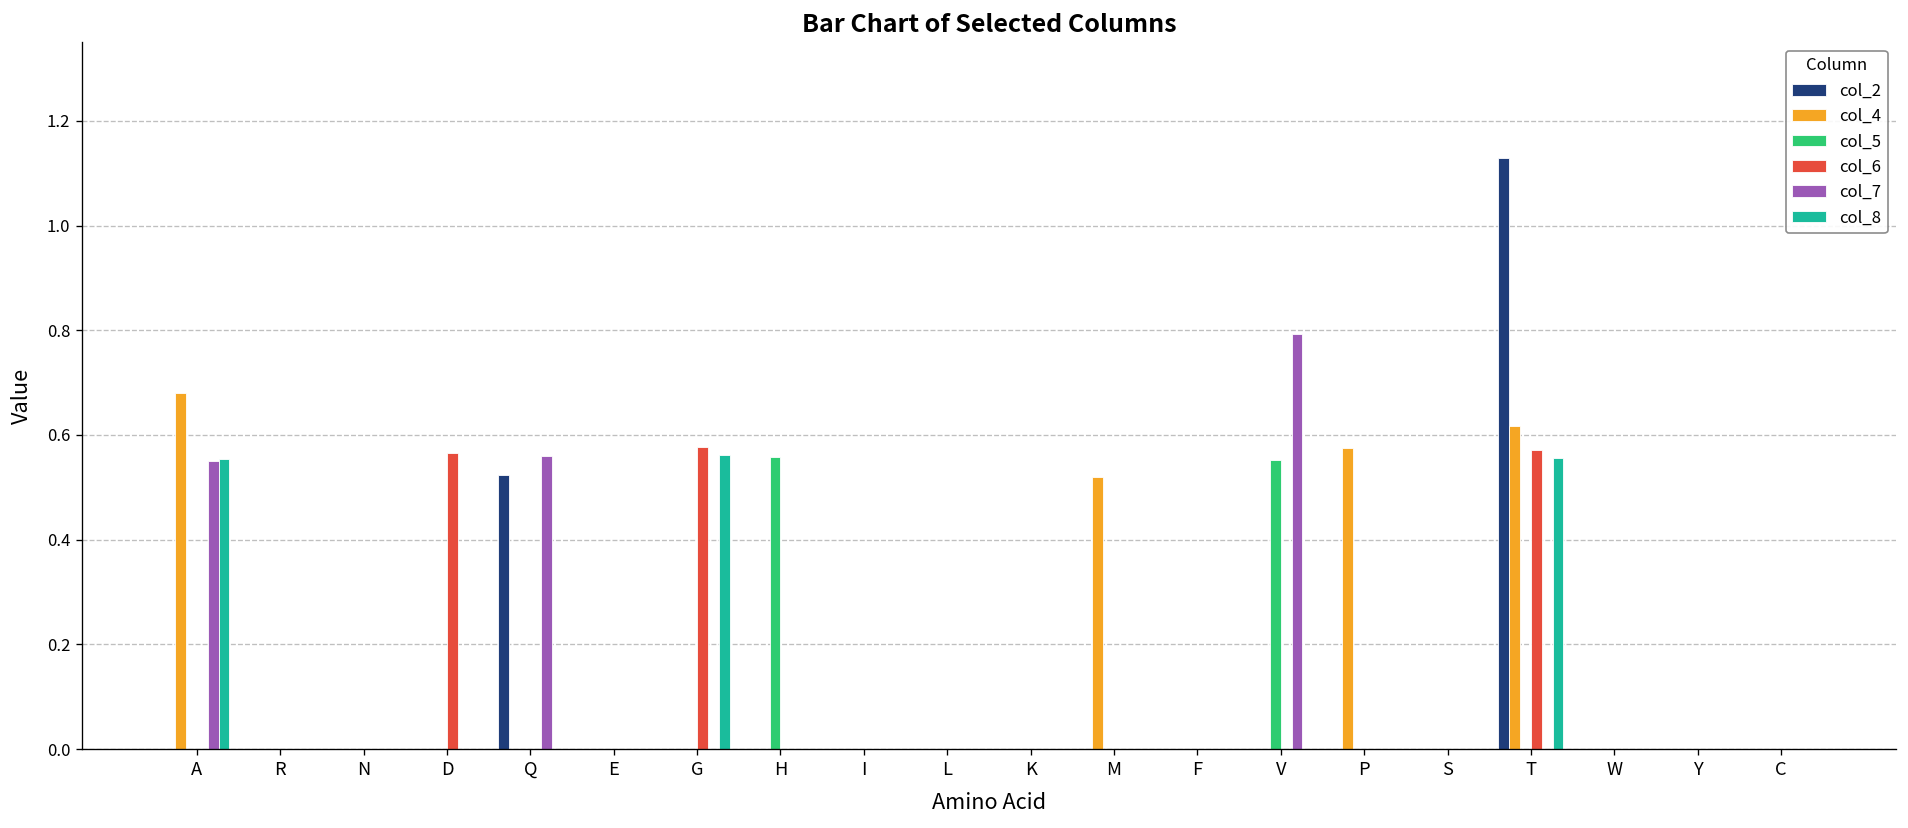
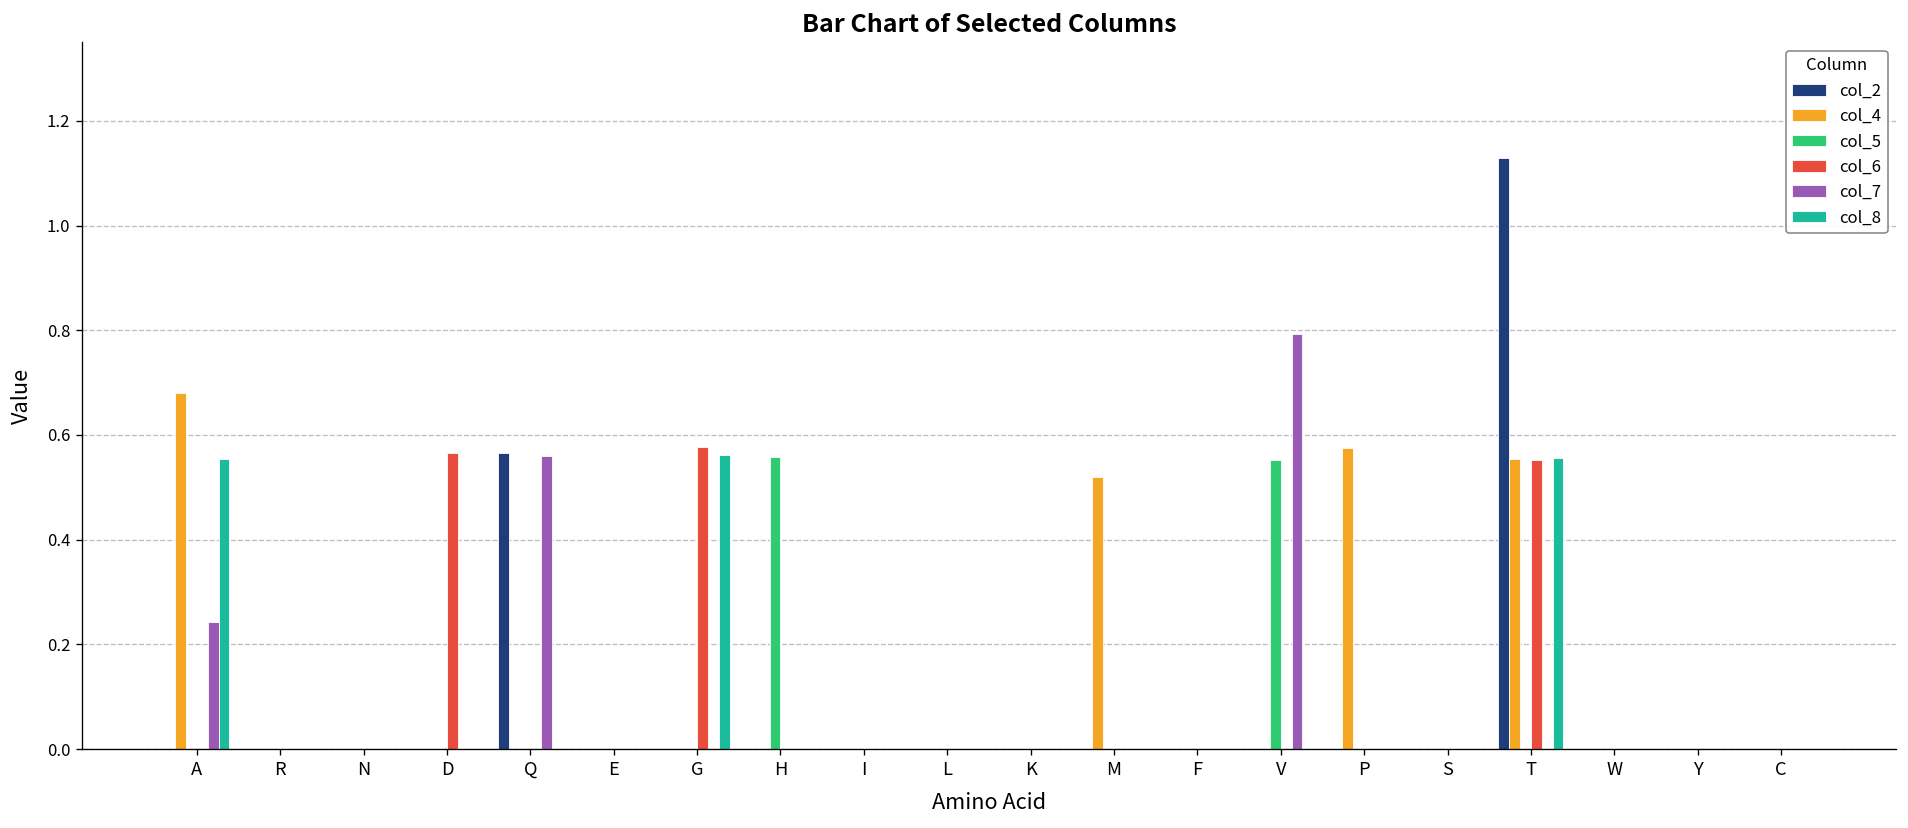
col_7, A: 0.55 -> 0.24
col_2, Q: 0.52 -> 0.57
col_4, T: 0.62 -> 0.55
col_6, T: 0.57 -> 0.55
